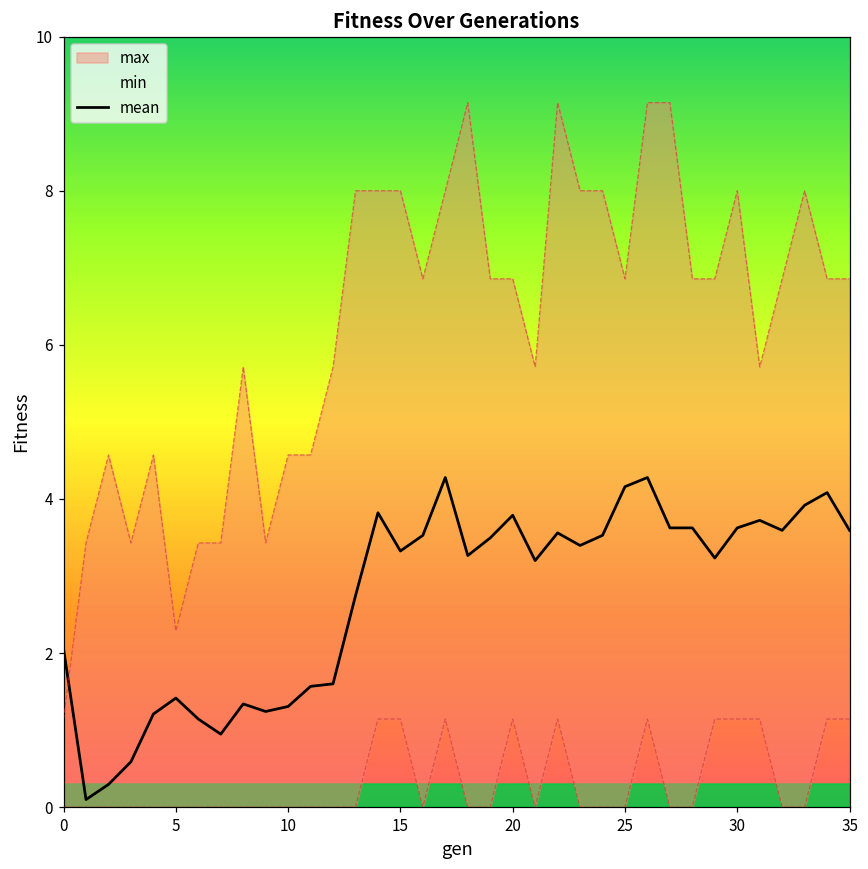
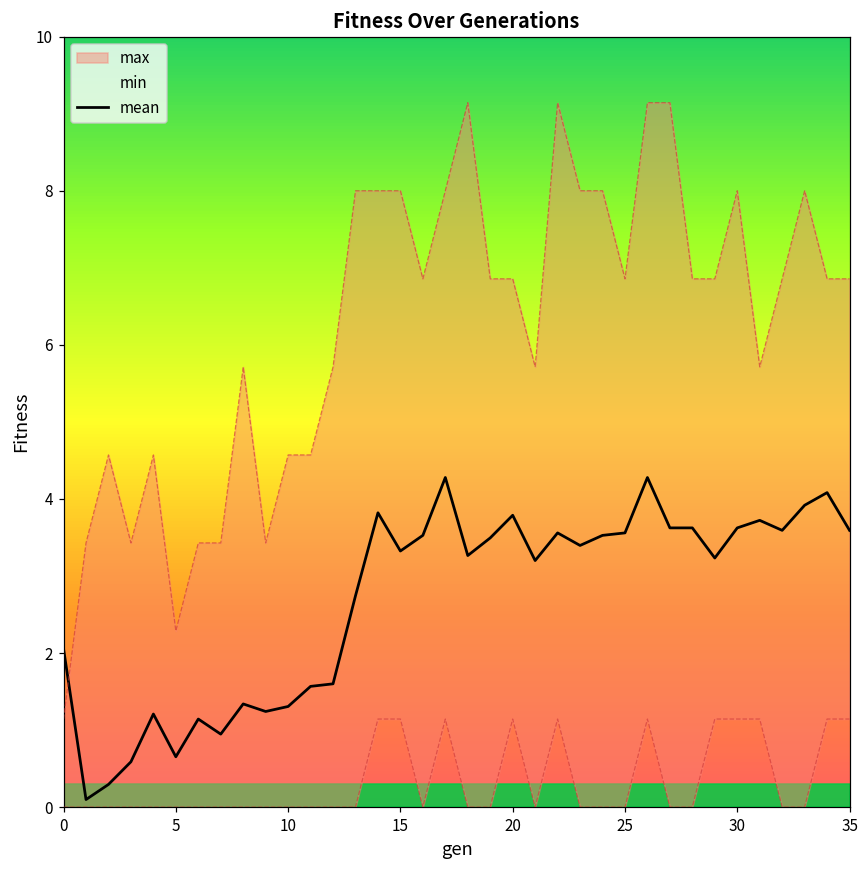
mean, 5: 1.4 -> 0.7
mean, 25: 4.2 -> 3.6
